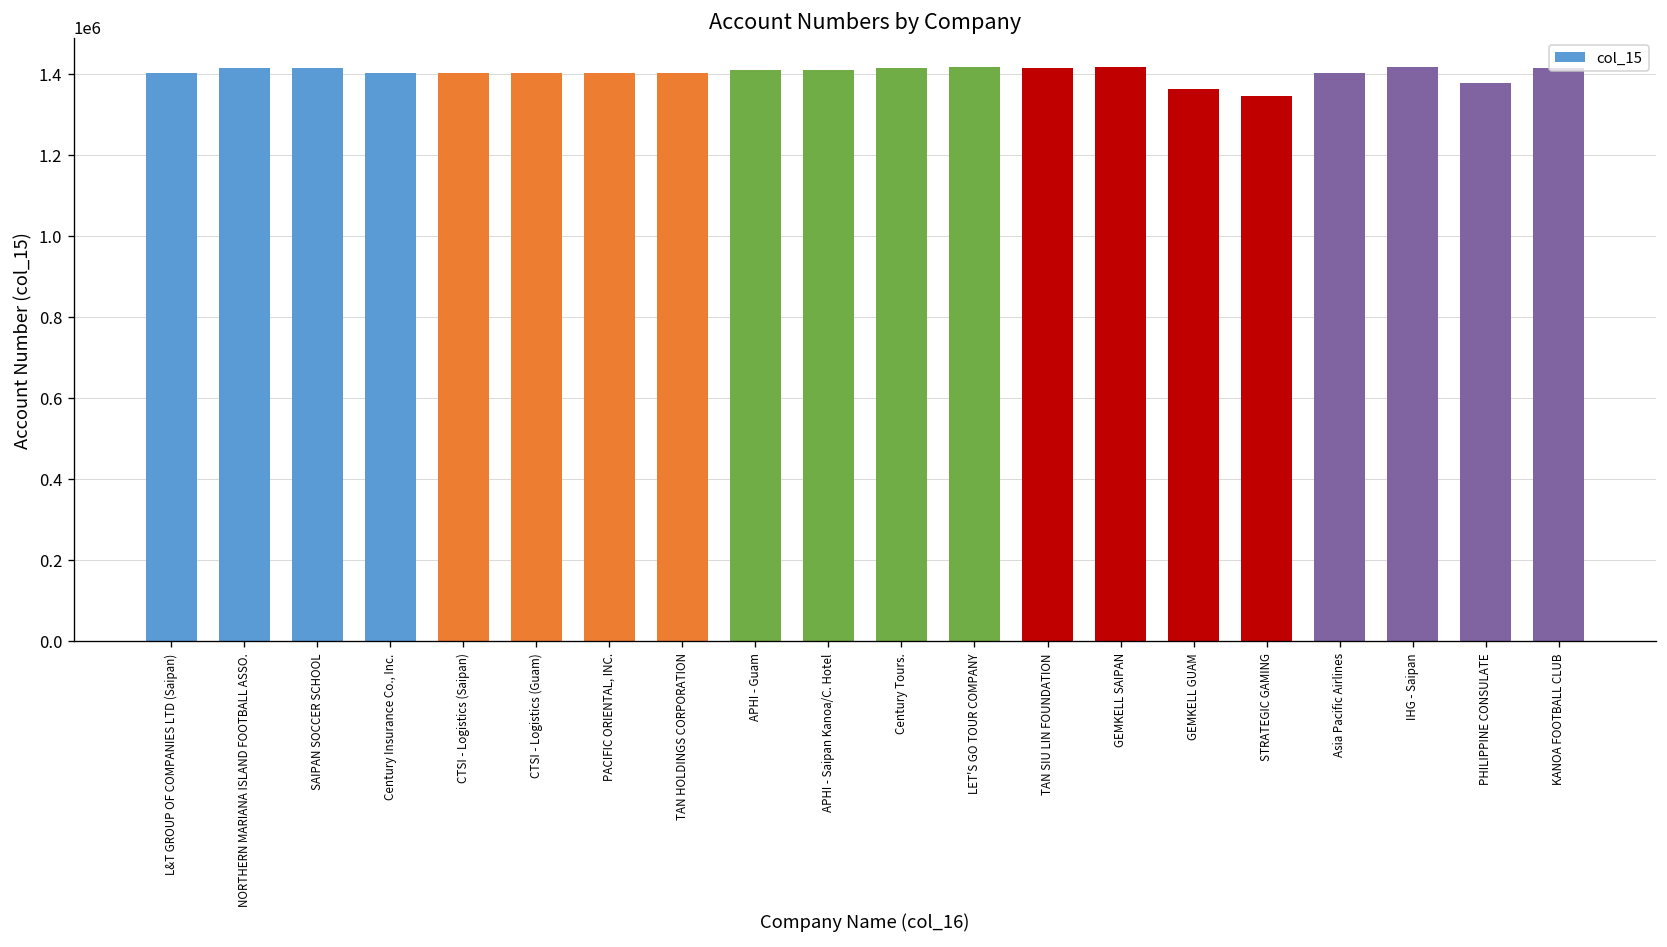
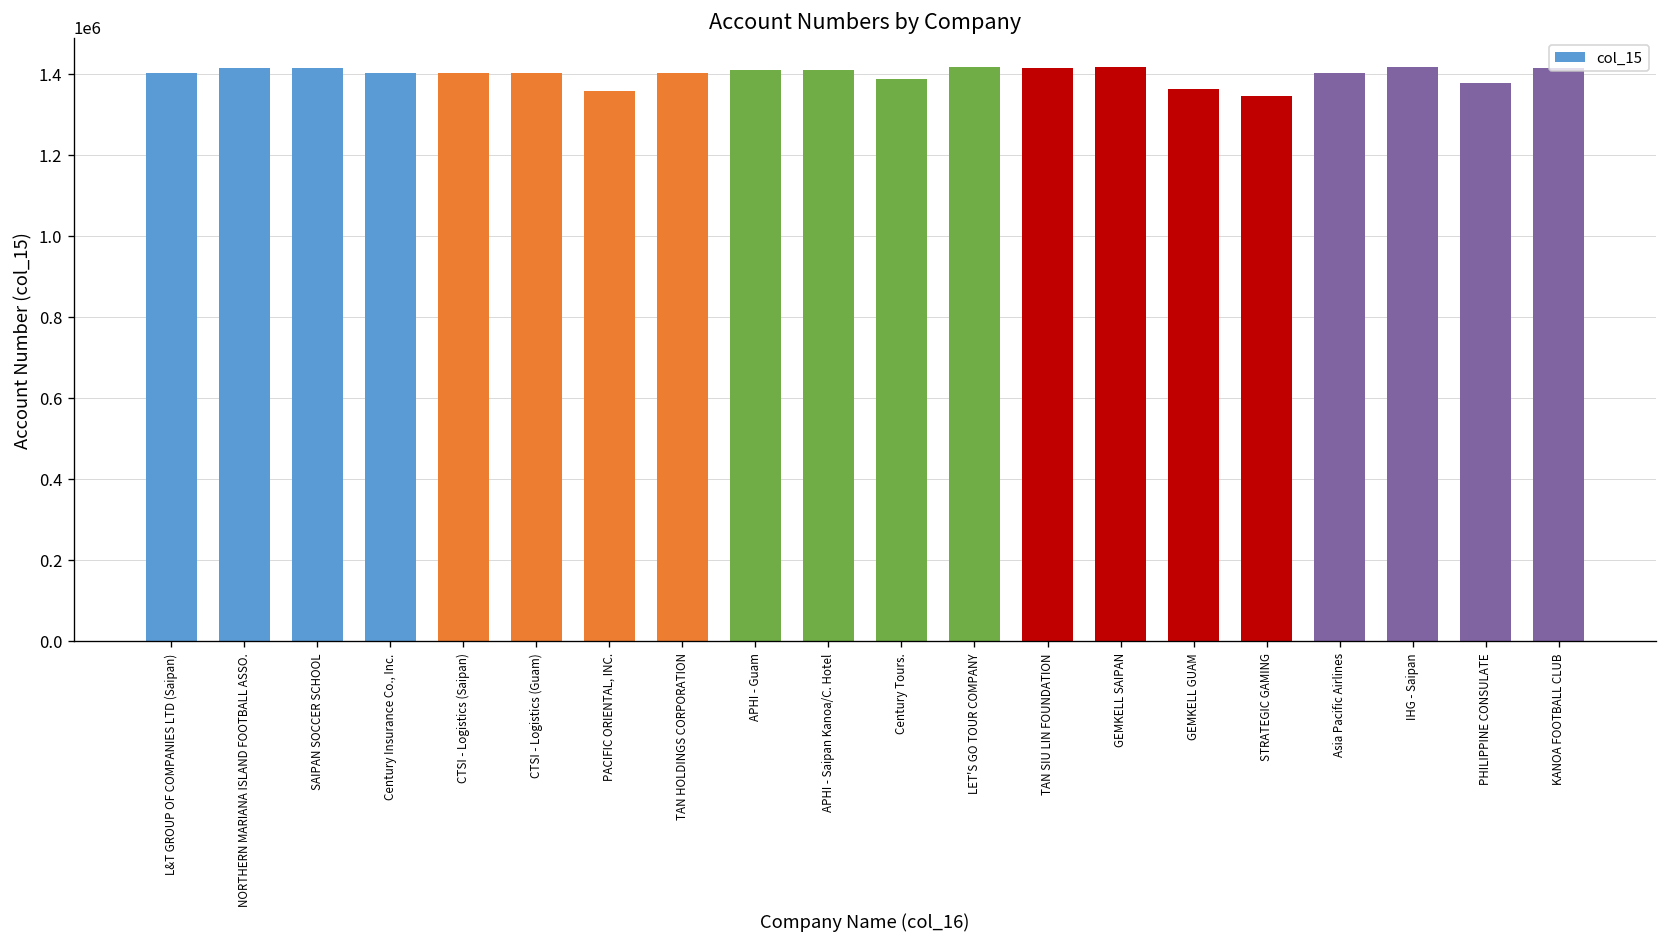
PACIFIC ORIENTAL, INC.: 1400000 -> 1360000
Century Tours.: 1410000 -> 1390000
